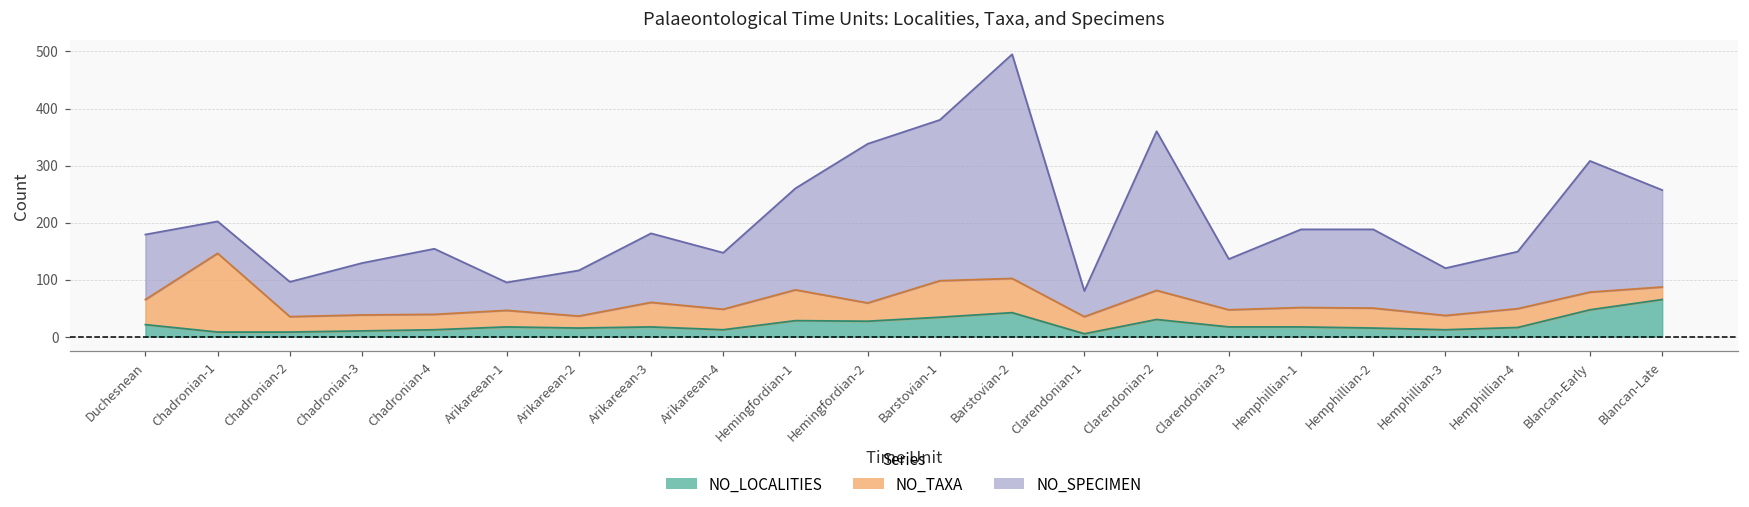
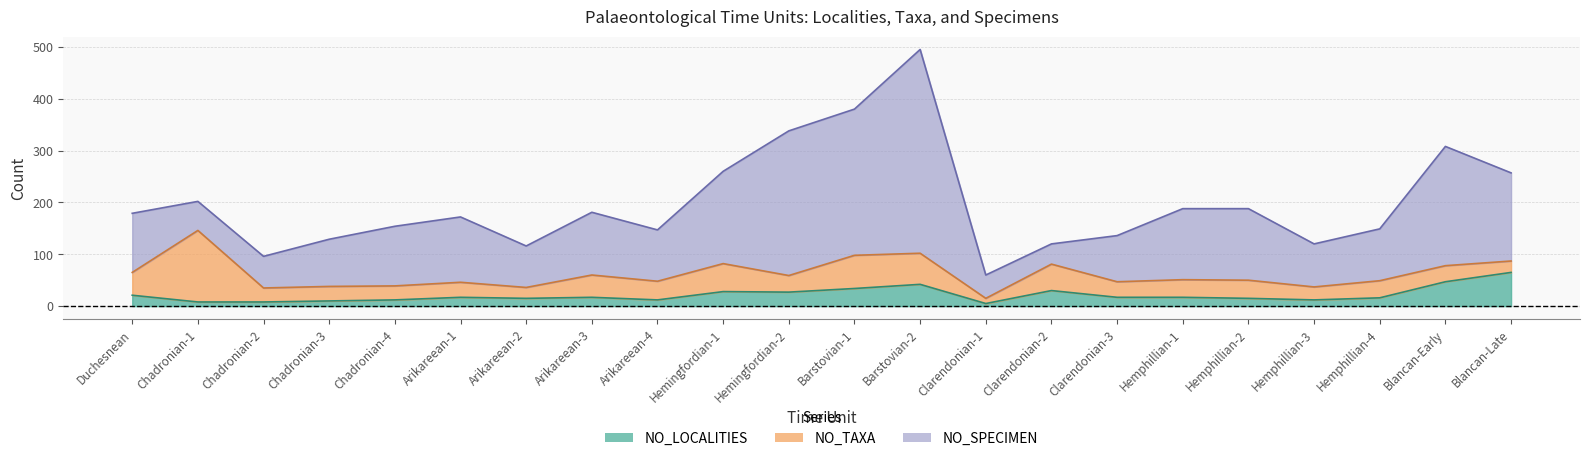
NO_SPECIMEN, Arikareean-1: 50 -> 130
NO_TAXA, Clarendonian-1: 30 -> 10
NO_SPECIMEN, Clarendonian-2: 280 -> 40
